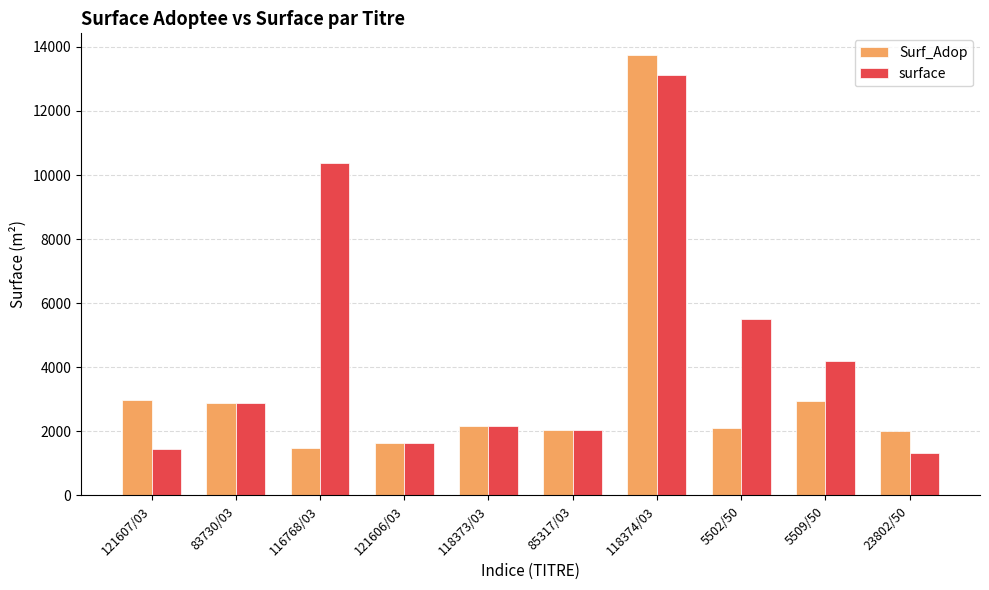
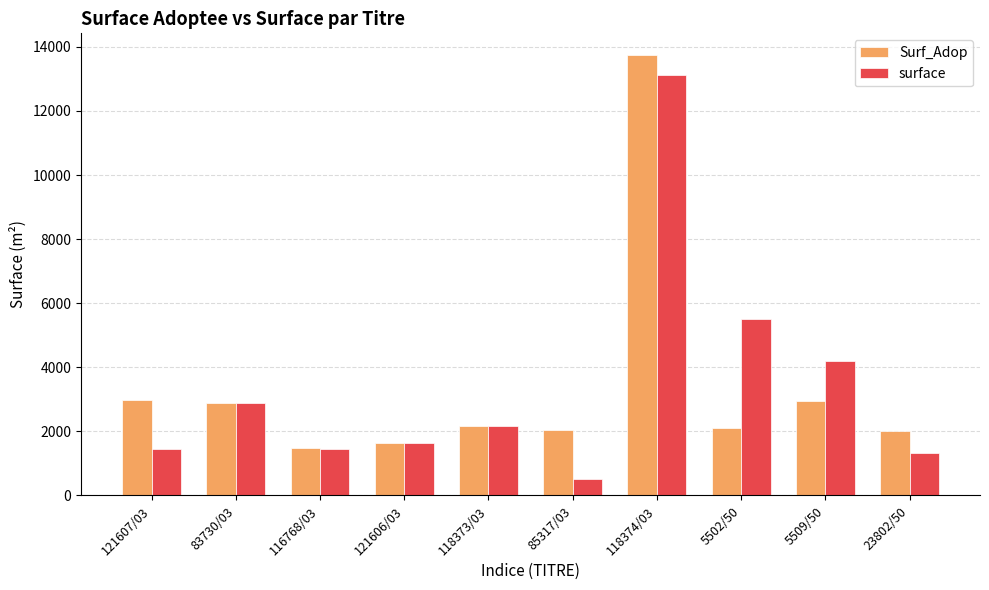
surface, 116768/03: 10400 -> 1500
surface, 85317/03: 2000 -> 500
